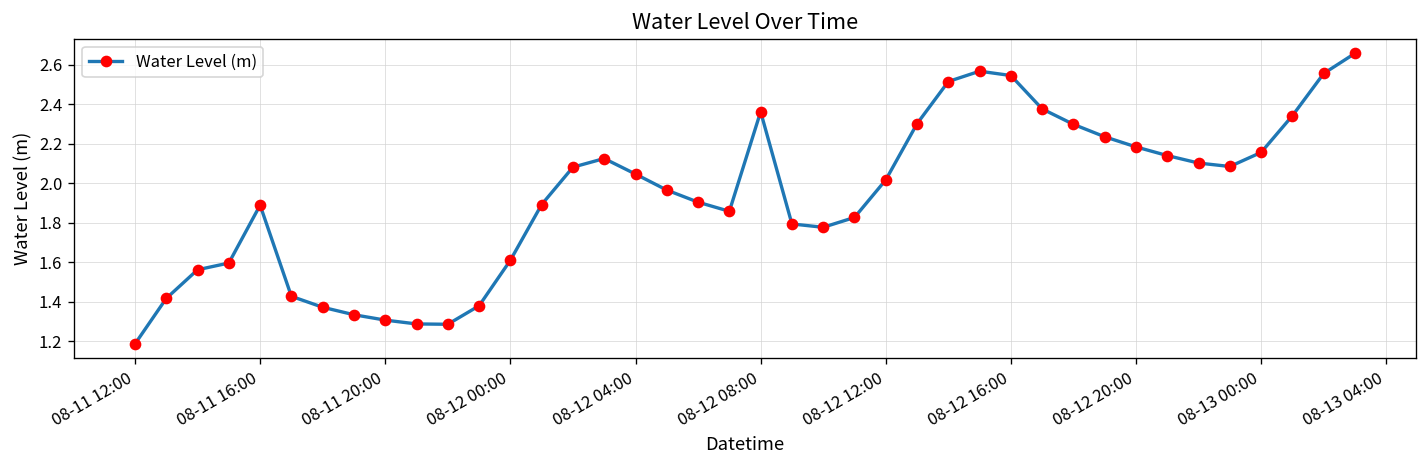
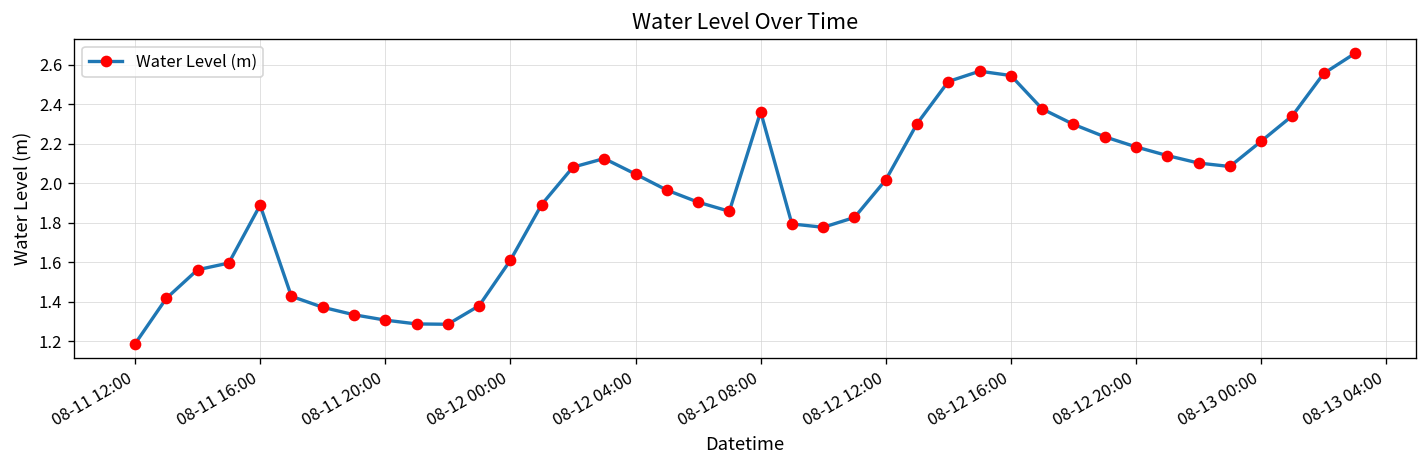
08-13 00:00: 2.16 -> 2.21
